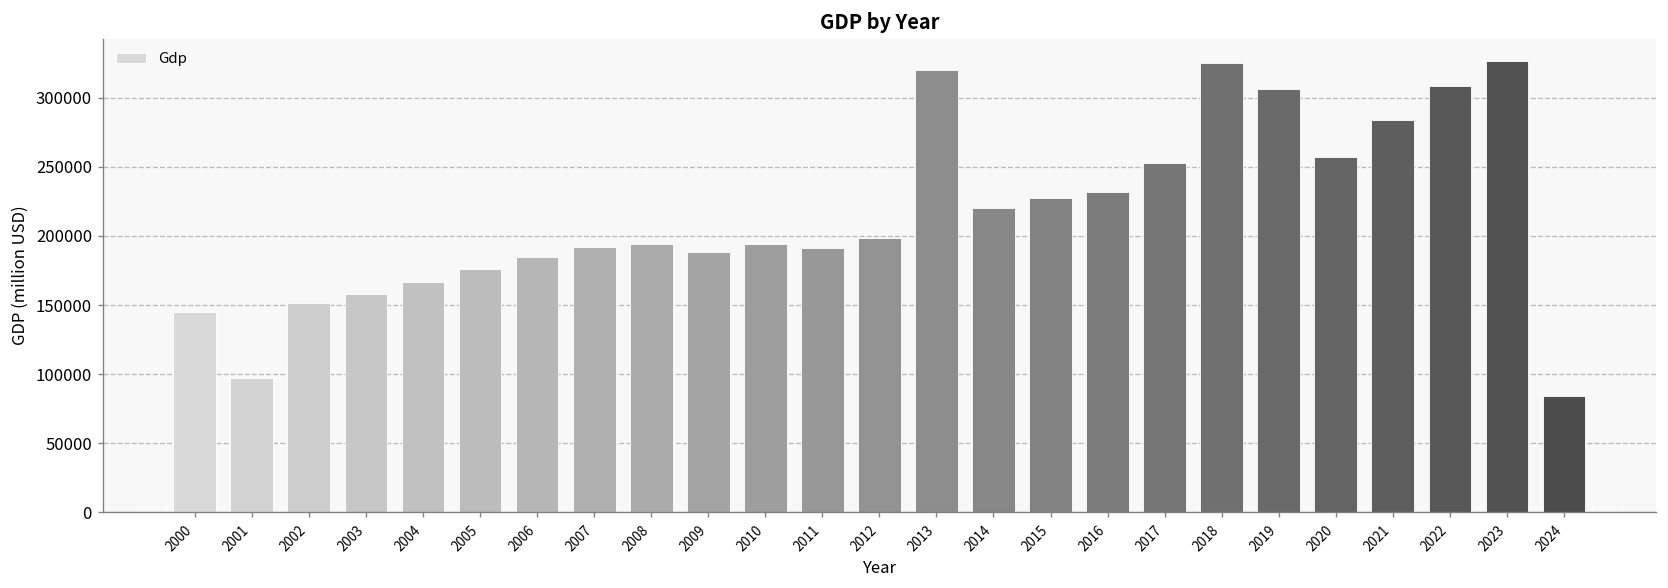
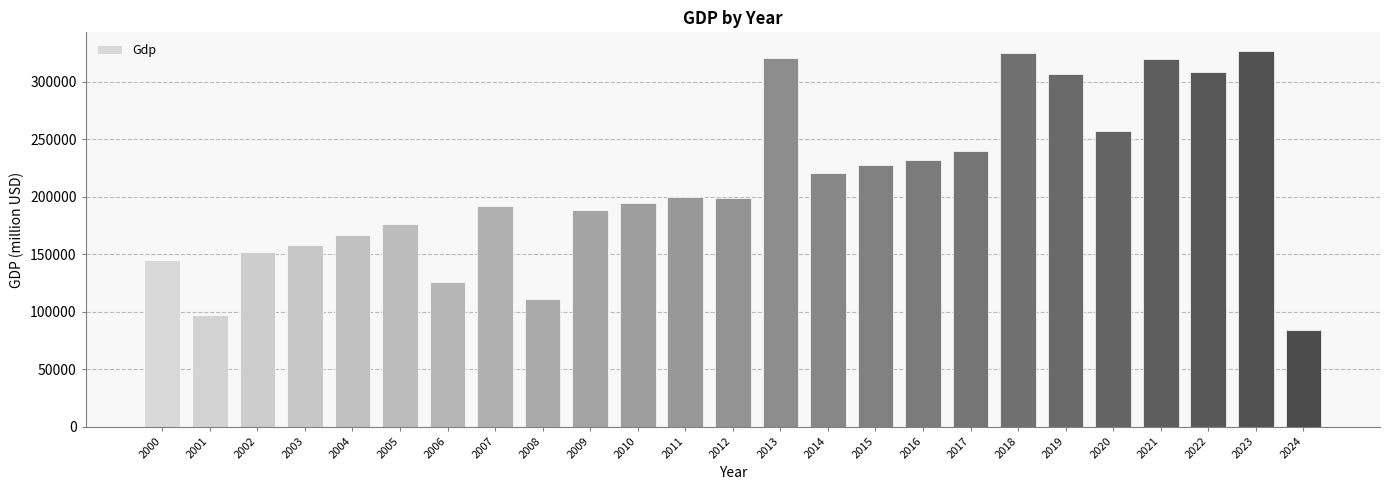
2006: 185000 -> 126000
2008: 194000 -> 111000
2011: 191000 -> 200000
2017: 253000 -> 240000
2021: 284000 -> 320000
